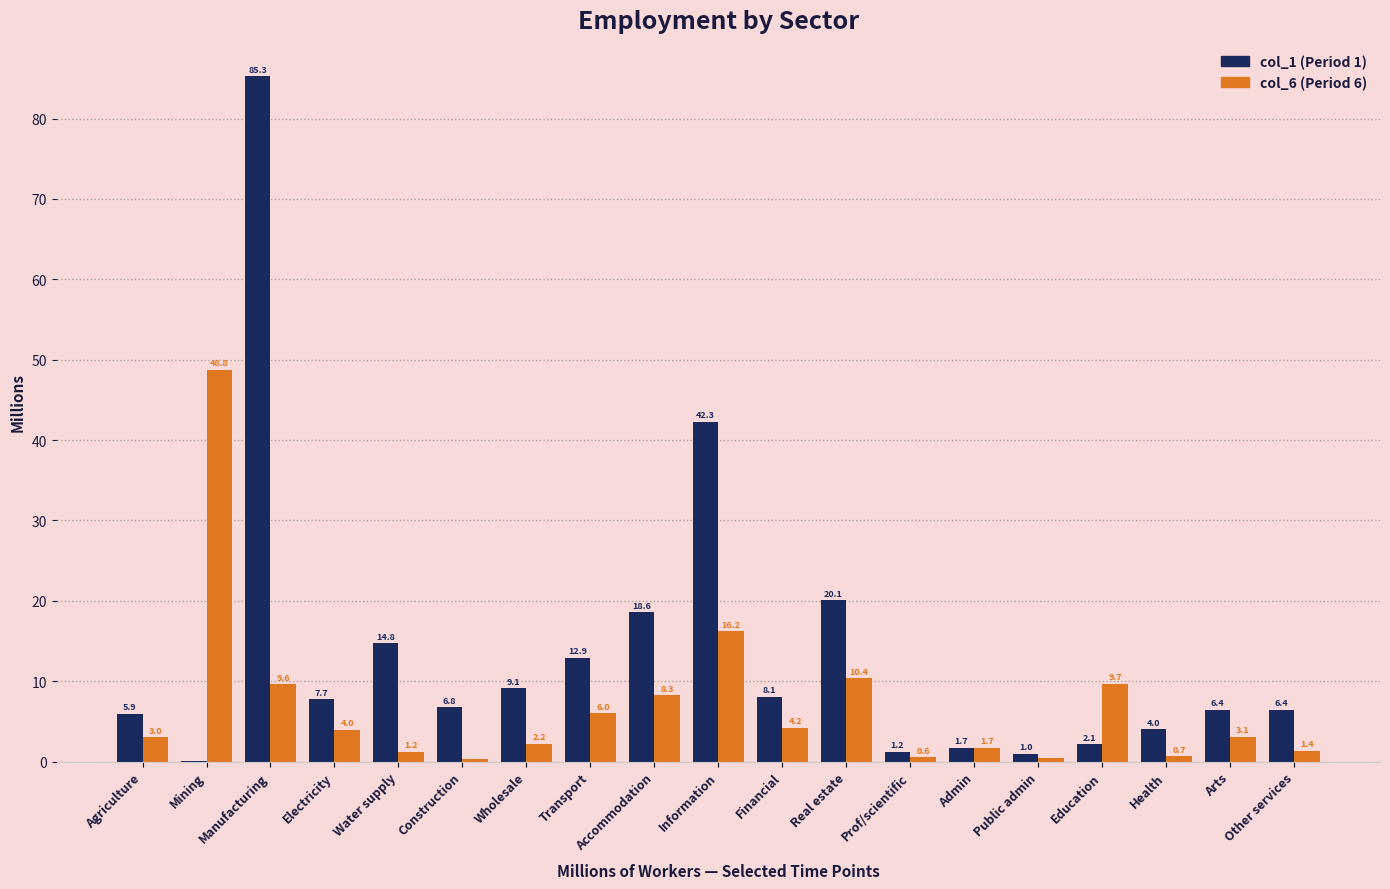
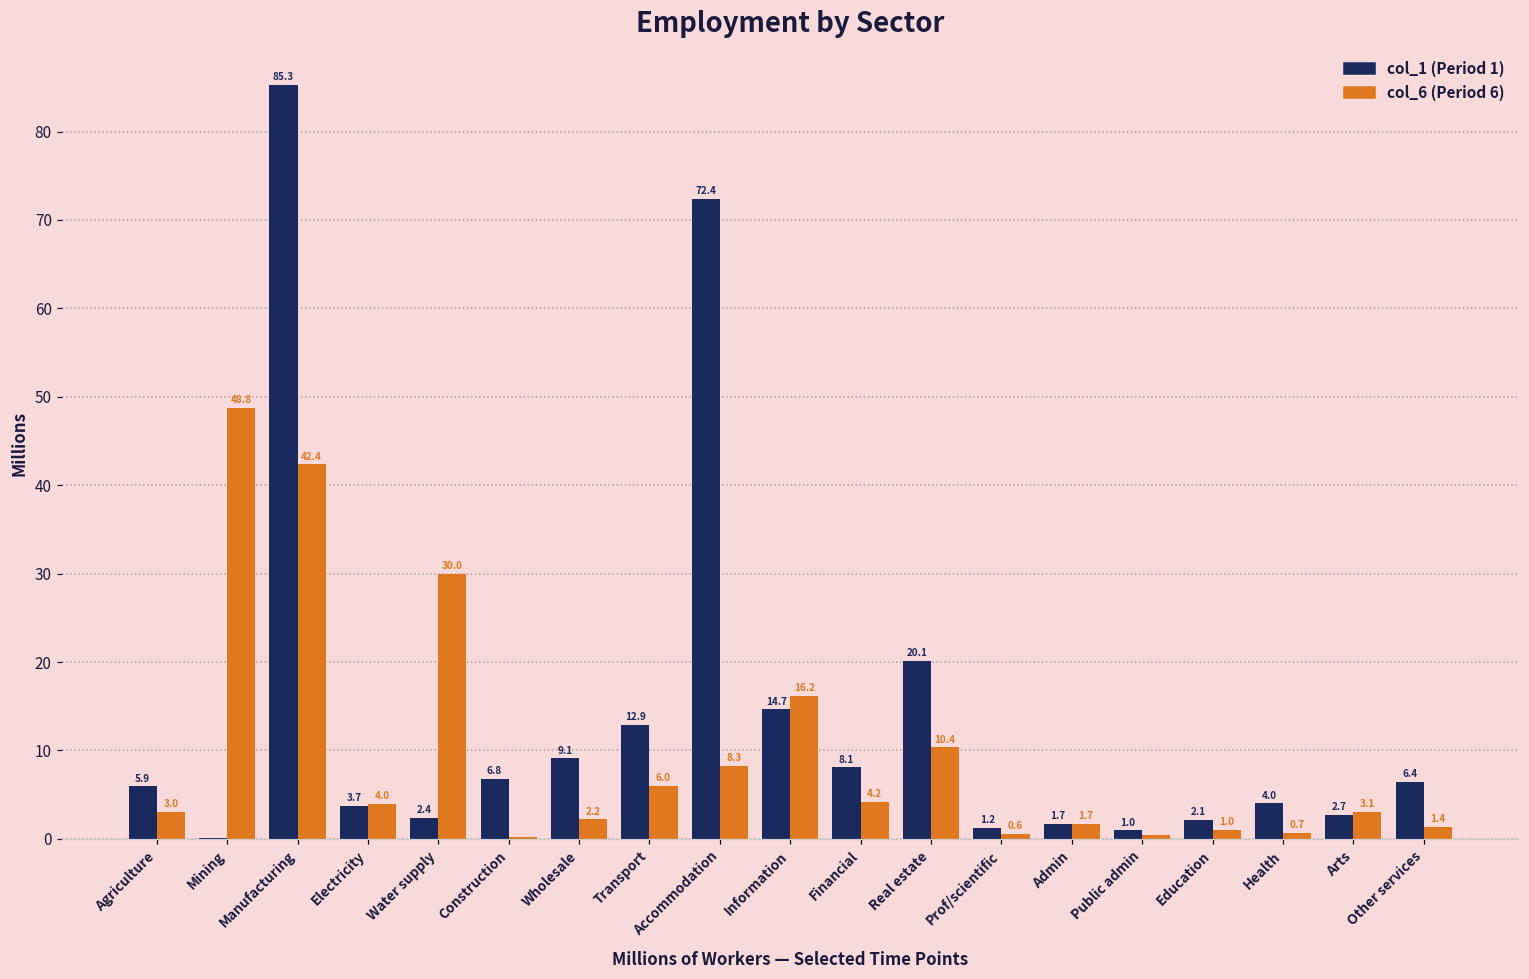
col_6 (Period 6), Manufacturing: 9.6 -> 42.4
col_1 (Period 1), Electricity: 7.7 -> 3.7
col_1 (Period 1), Water supply: 14.8 -> 2.4
col_6 (Period 6), Water supply: 1.2 -> 30.0
col_1 (Period 1), Accommodation: 18.6 -> 72.4
col_1 (Period 1), Information: 42.3 -> 14.7
col_6 (Period 6), Education: 9.7 -> 1.0
col_1 (Period 1), Arts: 6.4 -> 2.7
